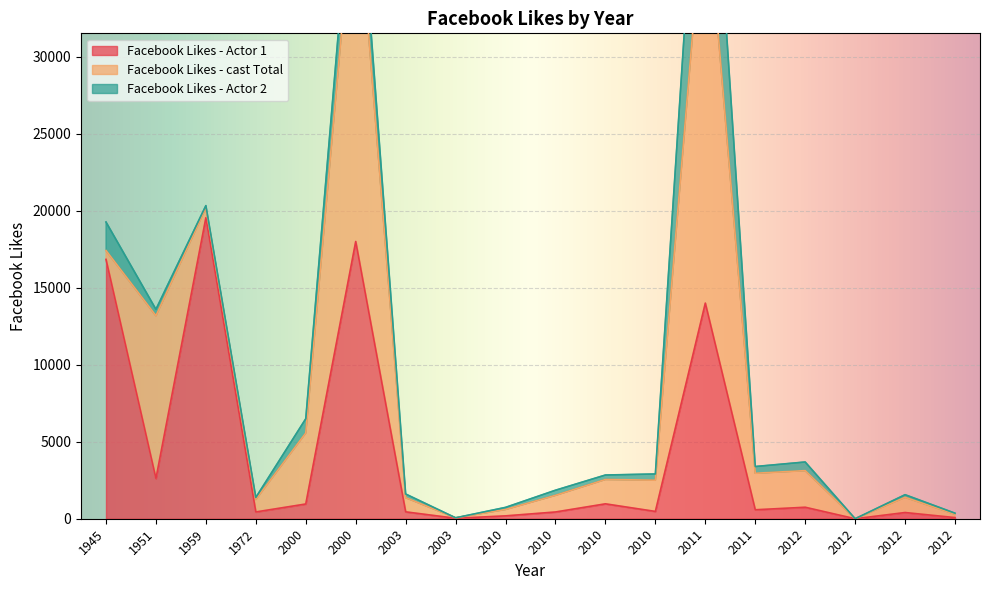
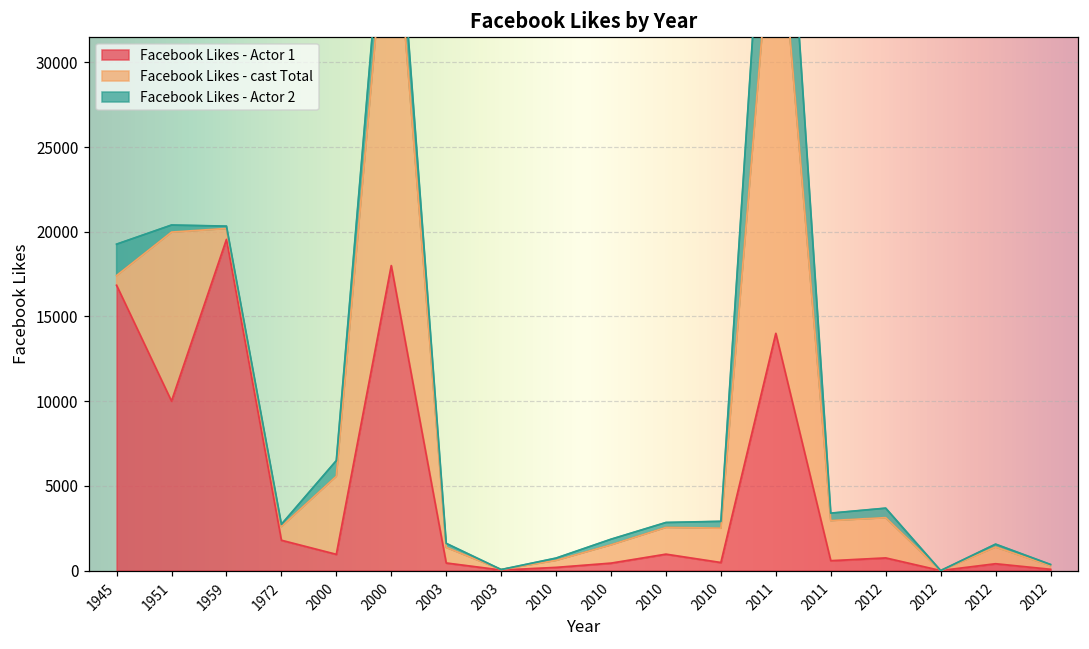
Facebook Likes - Actor 1, 1951: 2600 -> 10000
Facebook Likes - cast Total, 1951: 10600 -> 10000
Facebook Likes - Actor 1, 1972: 400 -> 1800
